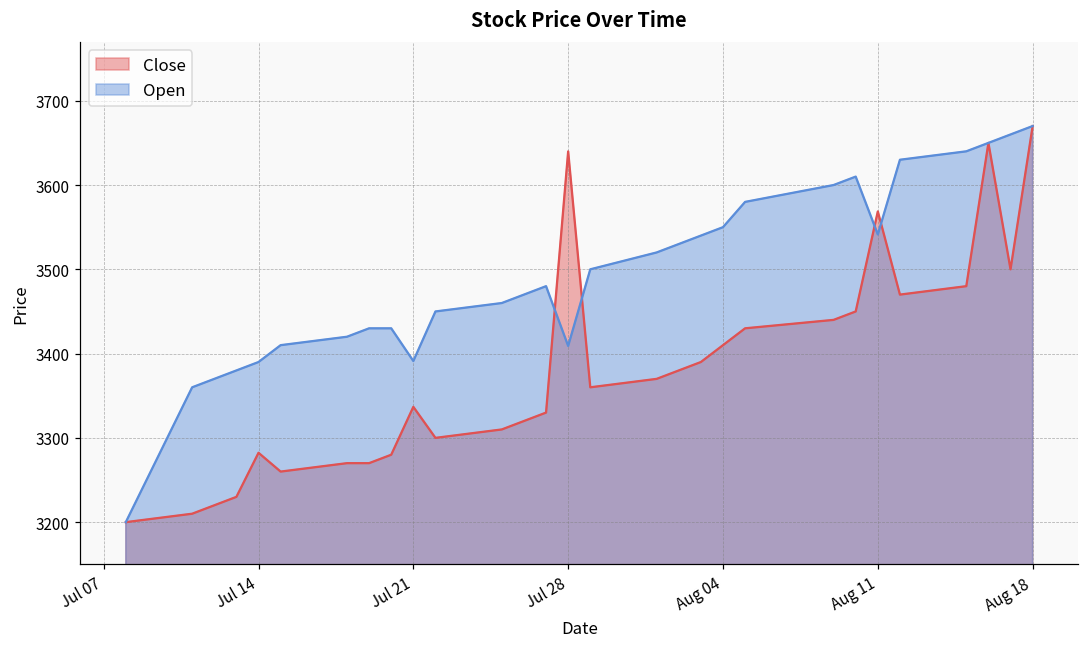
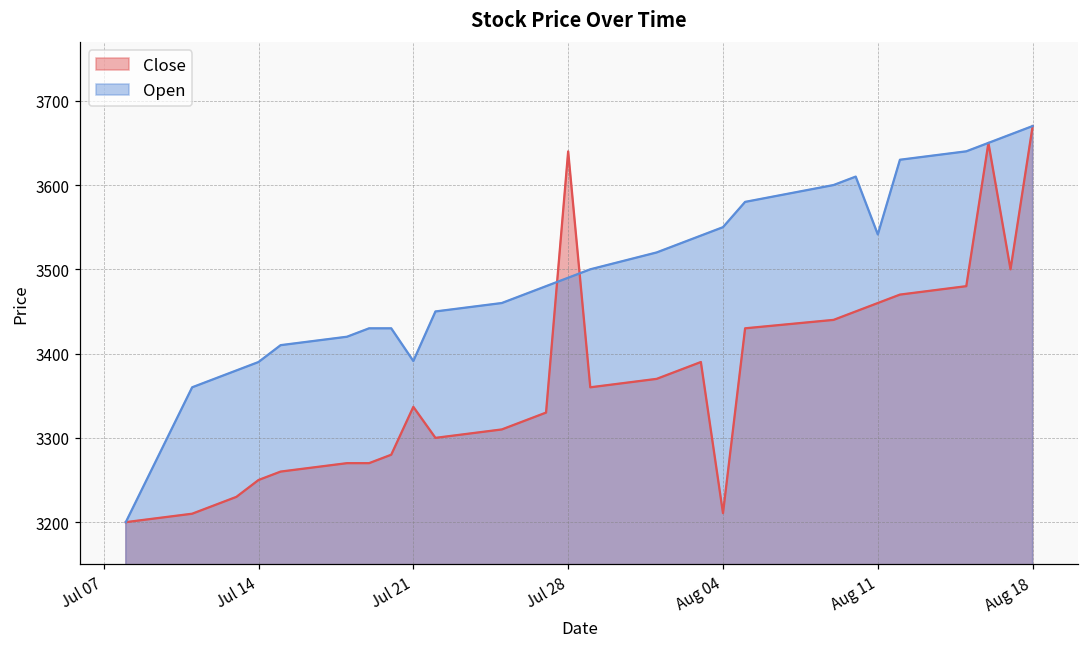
Close, Jul 14: 3280 -> 3250
Open, Jul 28: 3410 -> 3490
Close, Aug 04: 3410 -> 3210
Close, Aug 11: 3570 -> 3460
